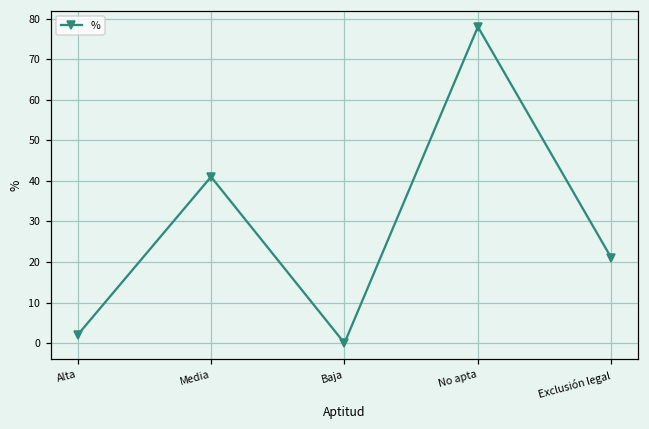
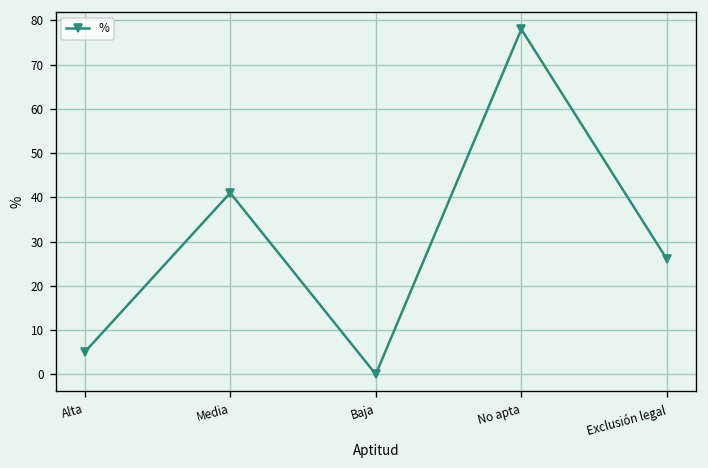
Alta: 2 -> 5
Exclusión legal: 21 -> 26
